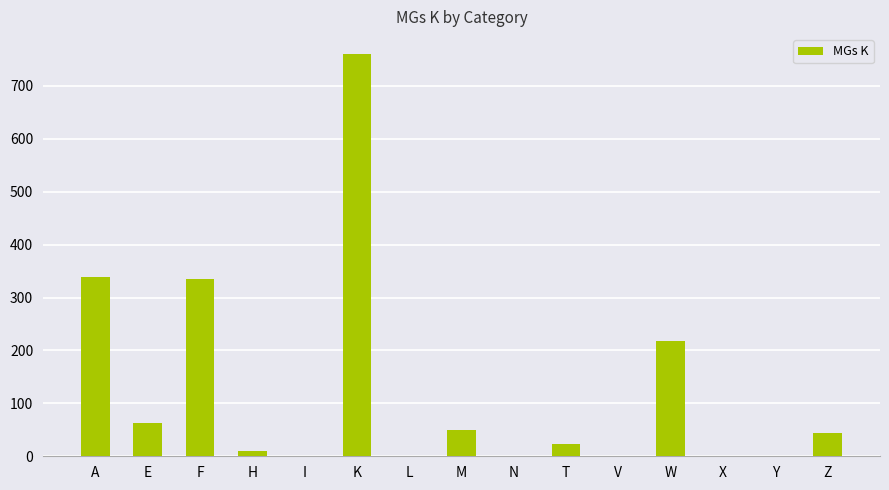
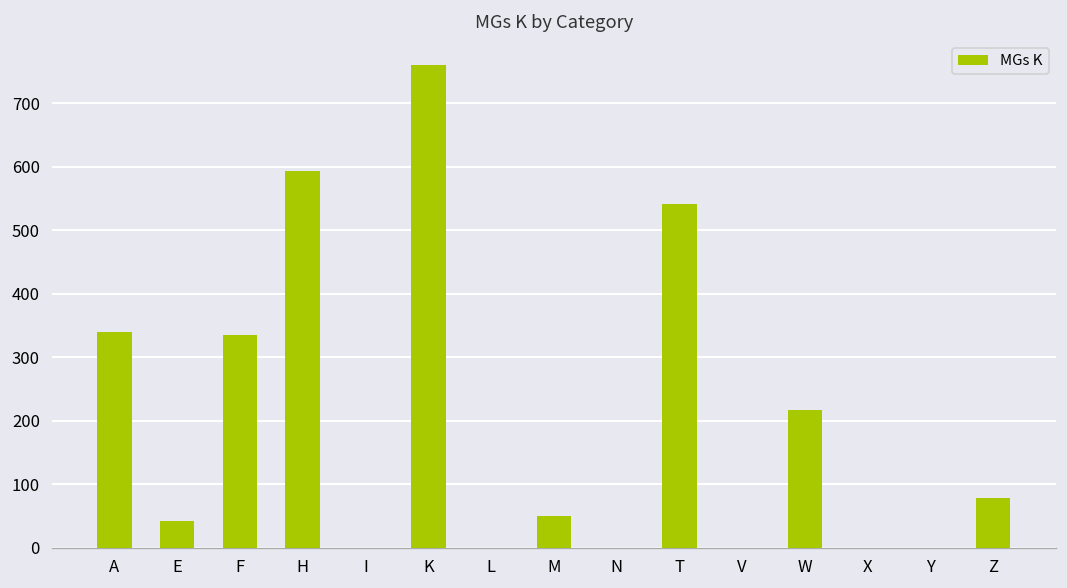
E: 60 -> 40
H: 10 -> 590
T: 20 -> 540
Z: 40 -> 80
